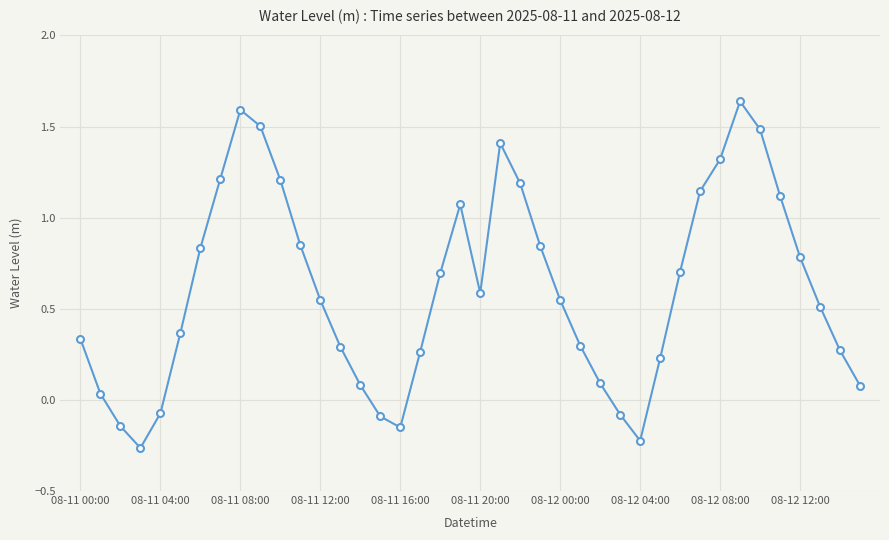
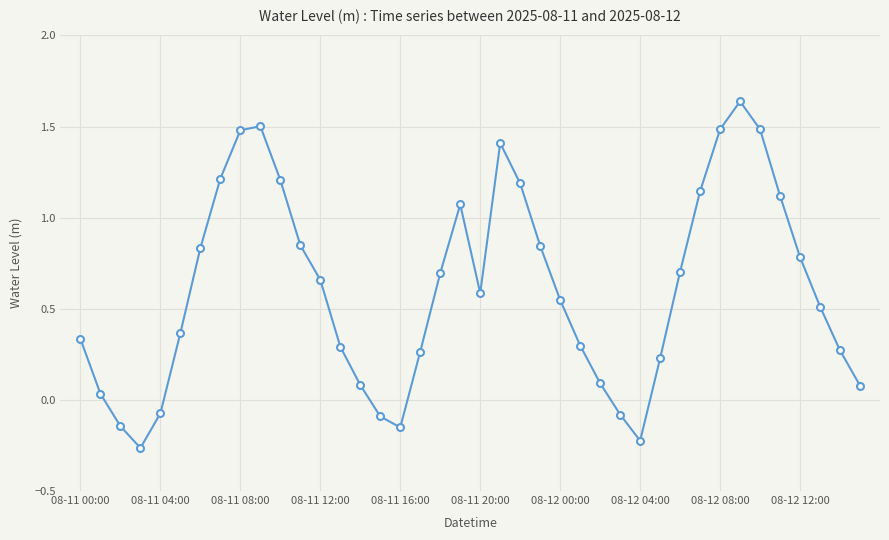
08-11 08:00: 1.59 -> 1.48
08-11 12:00: 0.55 -> 0.66
08-12 08:00: 1.32 -> 1.48
